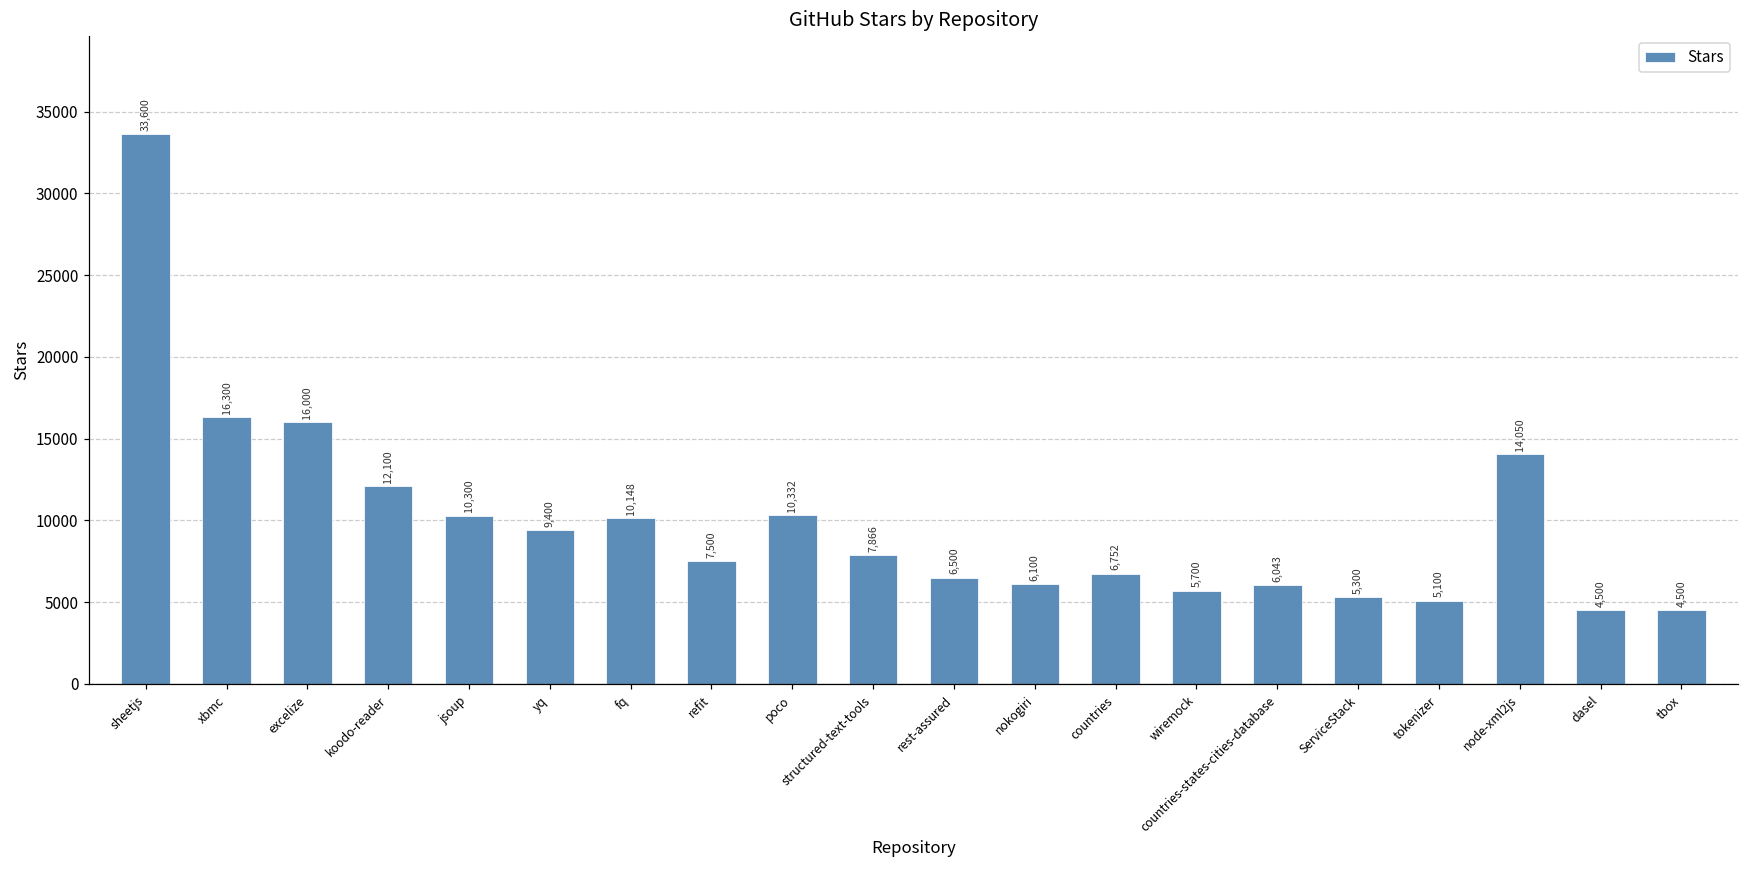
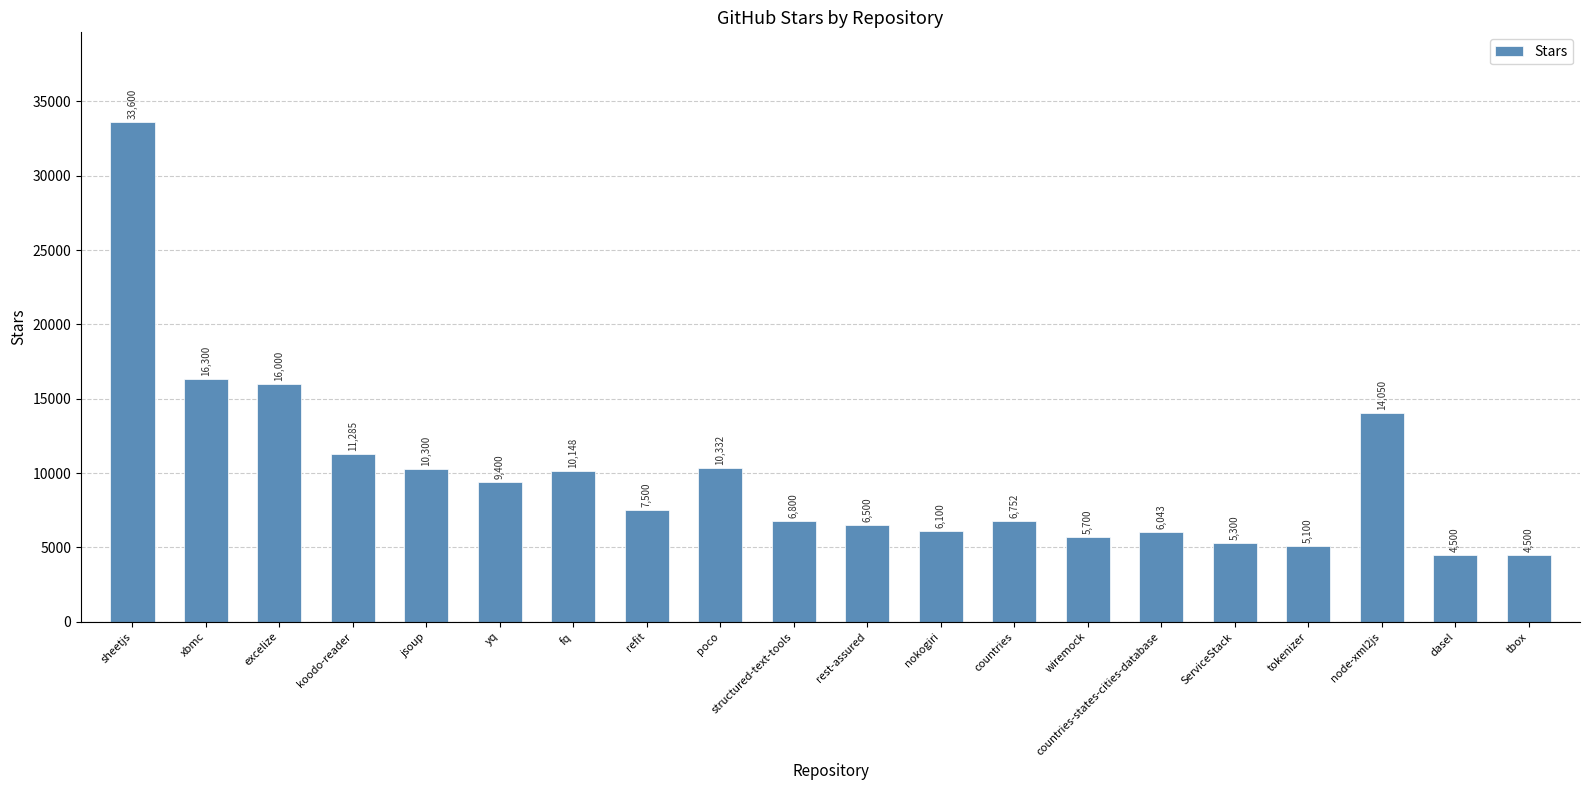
koodo-reader: 12,100 -> 11,285
structured-text-tools: 7,866 -> 6,800
